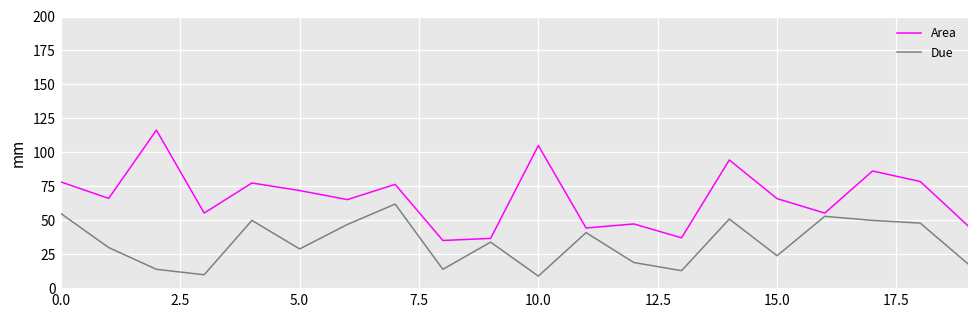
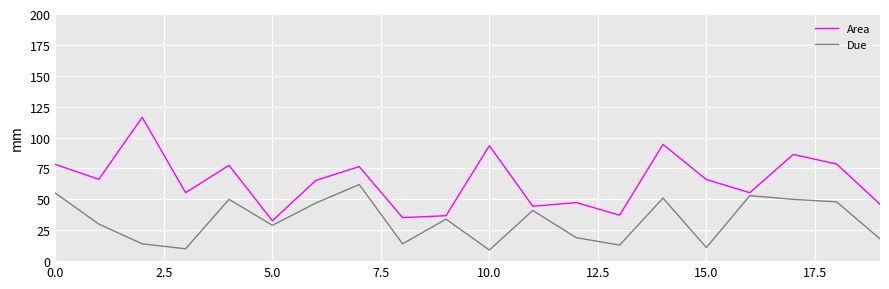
Area, 5.0: 72 -> 33
Area, 10.0: 105 -> 93
Due, 15.0: 24 -> 11
